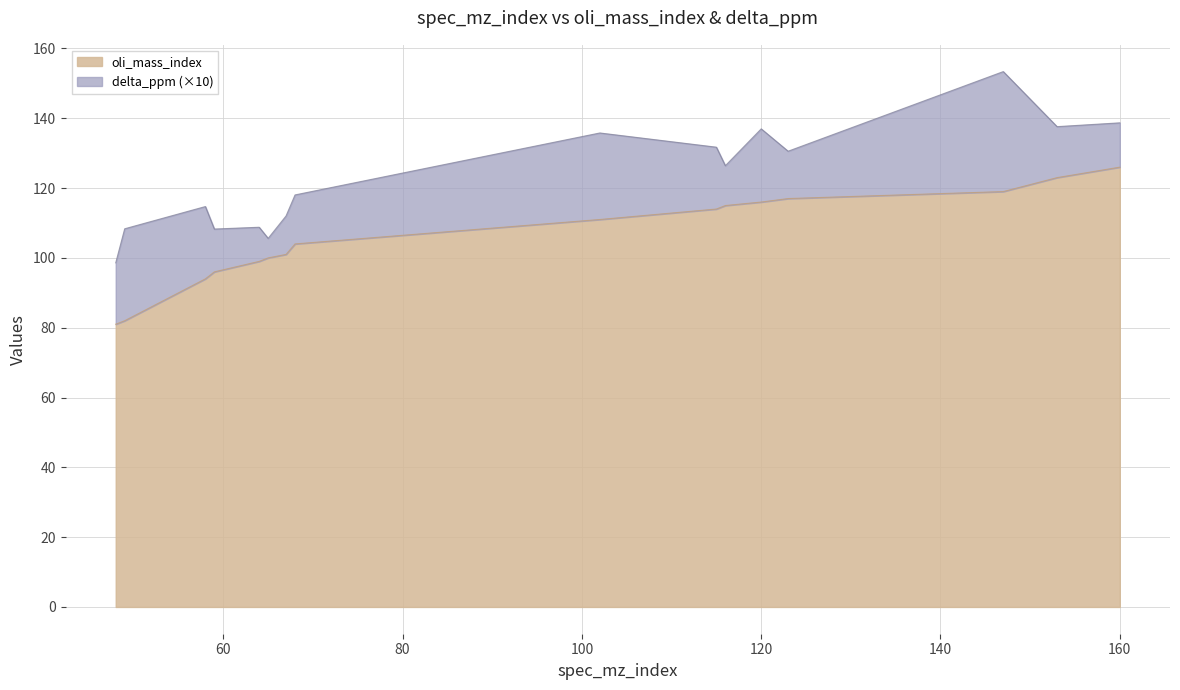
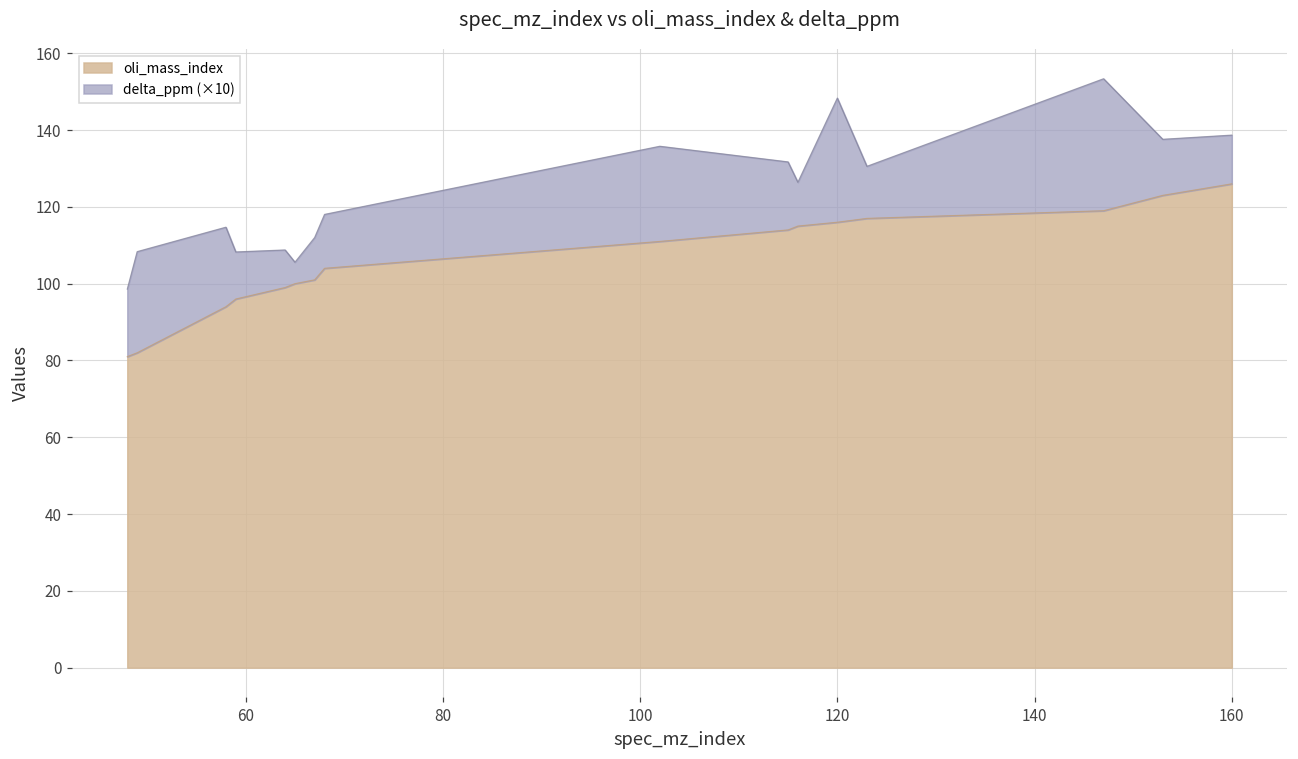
delta_ppm (×10), 120: 21 -> 32
